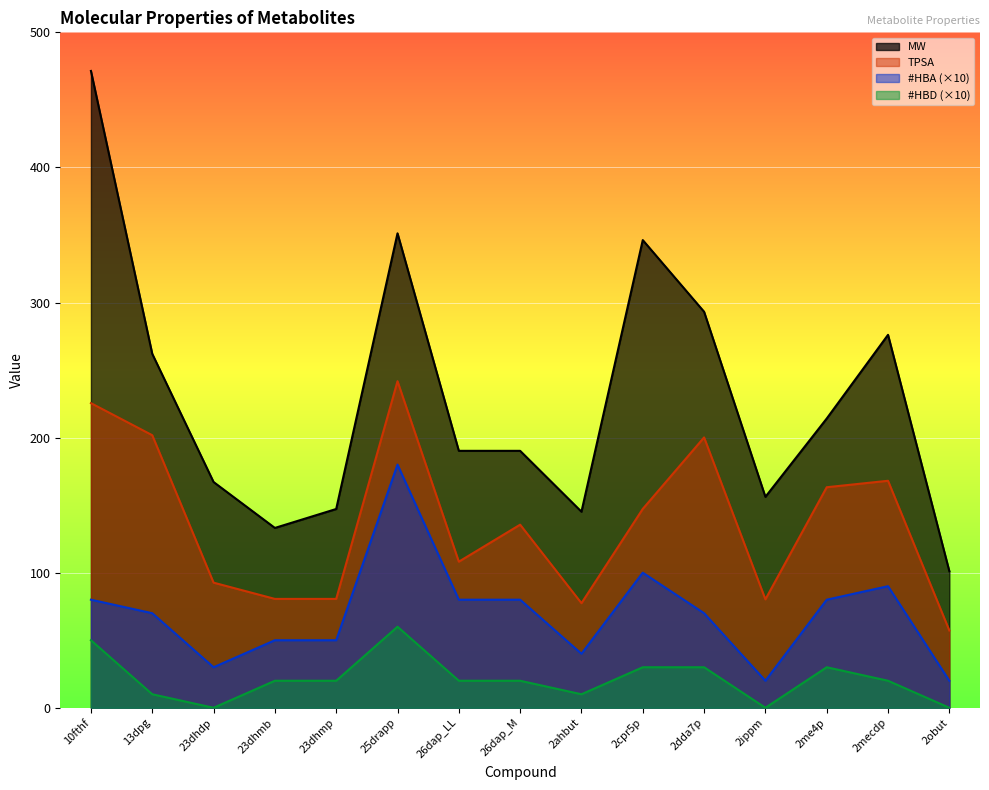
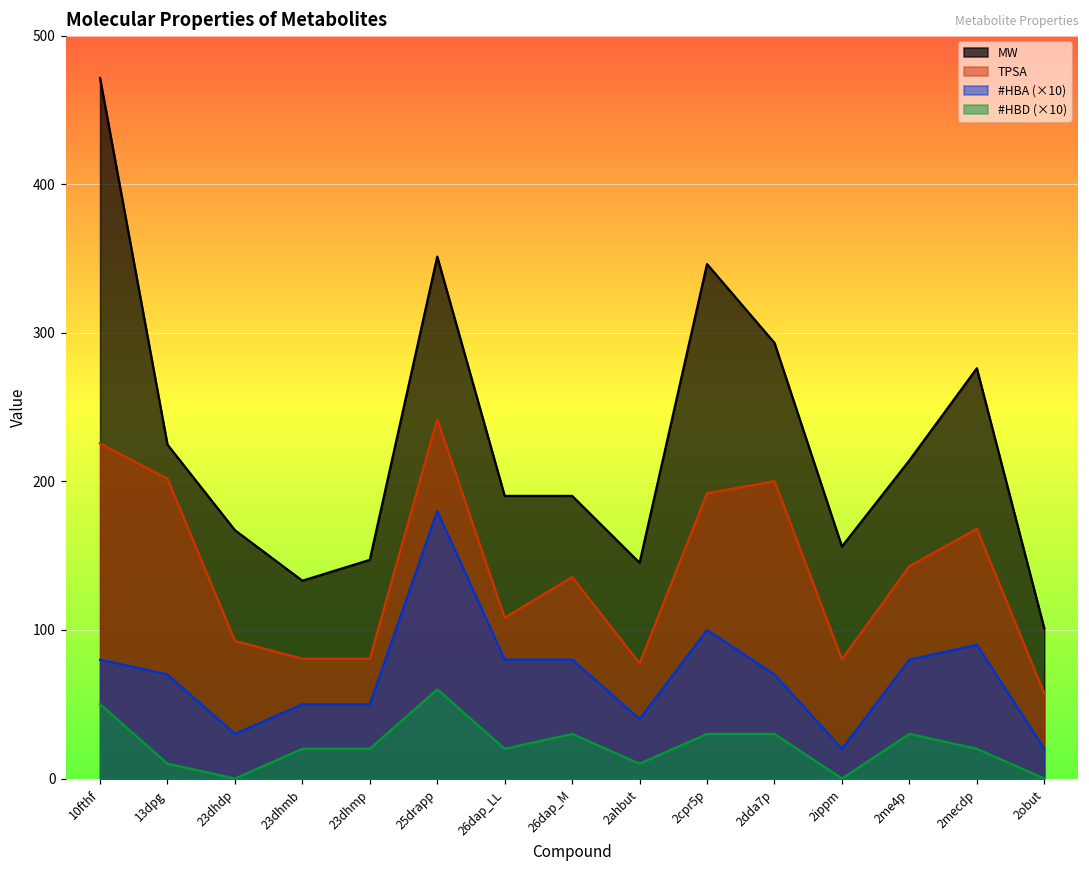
MW, 13dpg: 262 -> 225
#HBD (×10), 26dap_M: 20 -> 30
TPSA, 2cpr5p: 147 -> 192
TPSA, 2me4p: 163 -> 143
